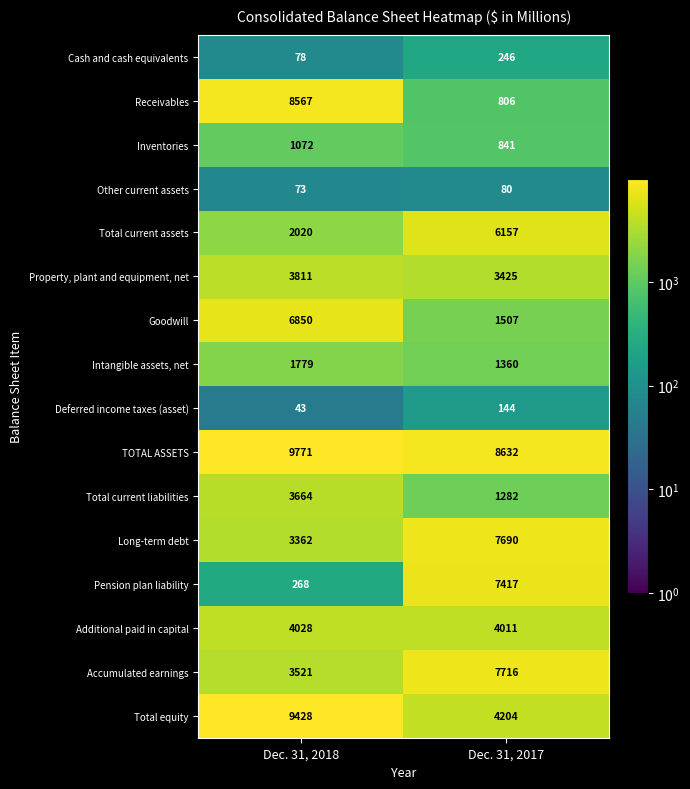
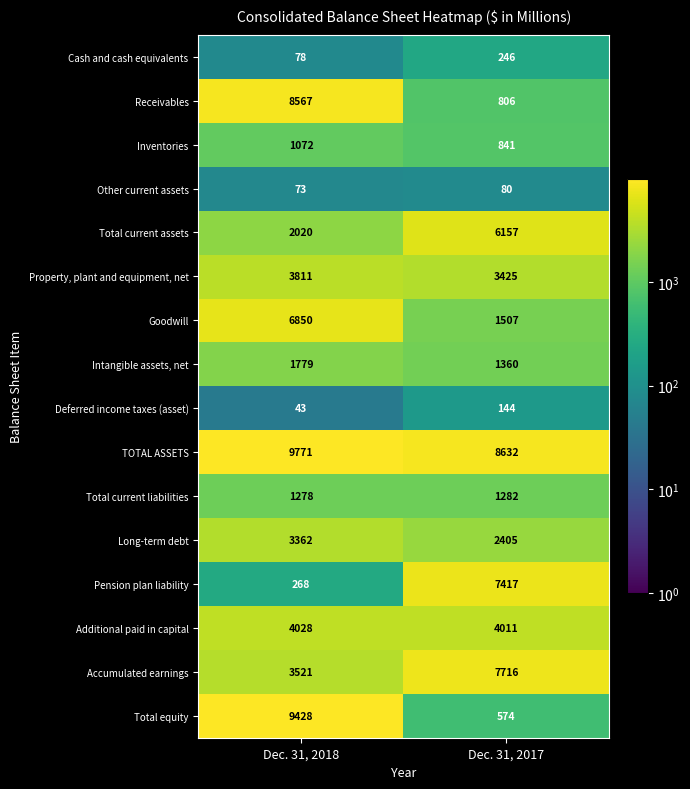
Total current liabilities, Dec. 31, 2018: 3664 -> 1278
Long-term debt, Dec. 31, 2017: 7690 -> 2405
Total equity, Dec. 31, 2017: 4204 -> 574
